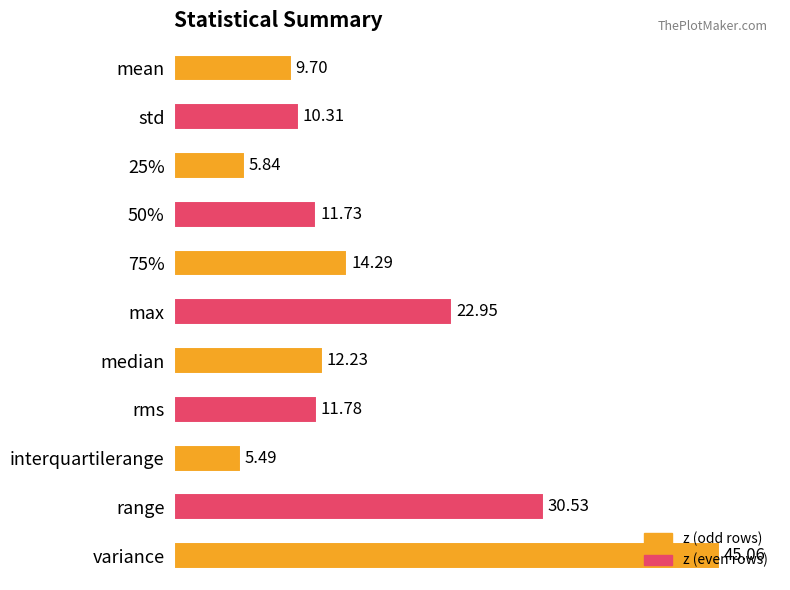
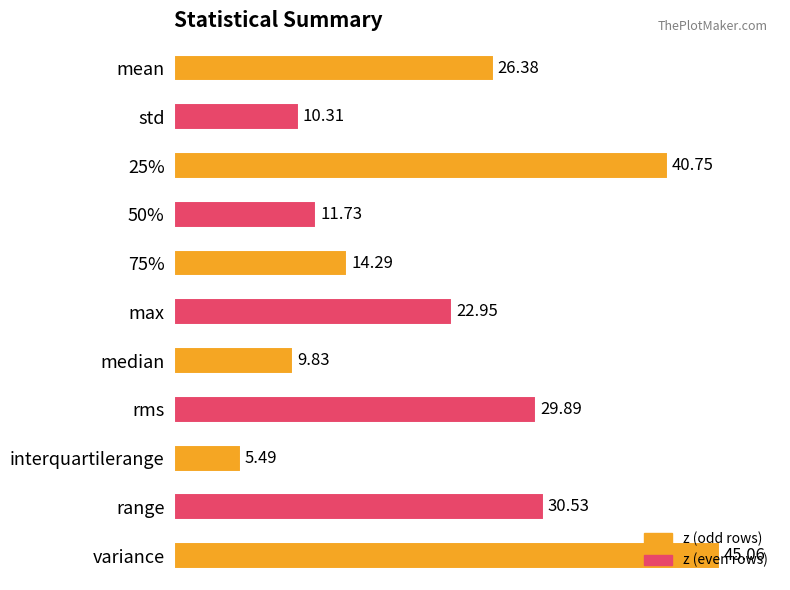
mean: 9.70 -> 26.38
25%: 5.84 -> 40.75
median: 12.23 -> 9.83
rms: 11.78 -> 29.89
